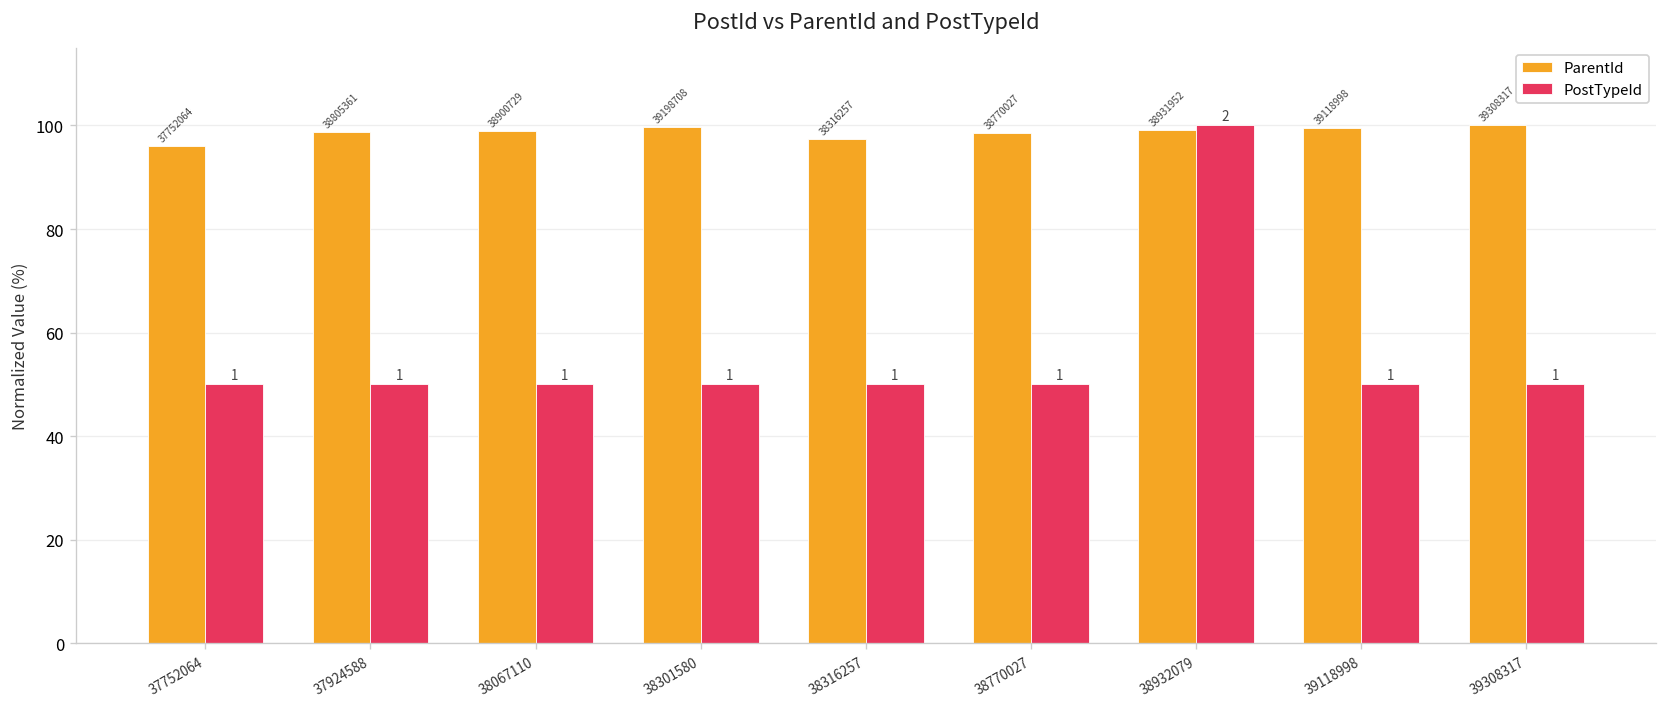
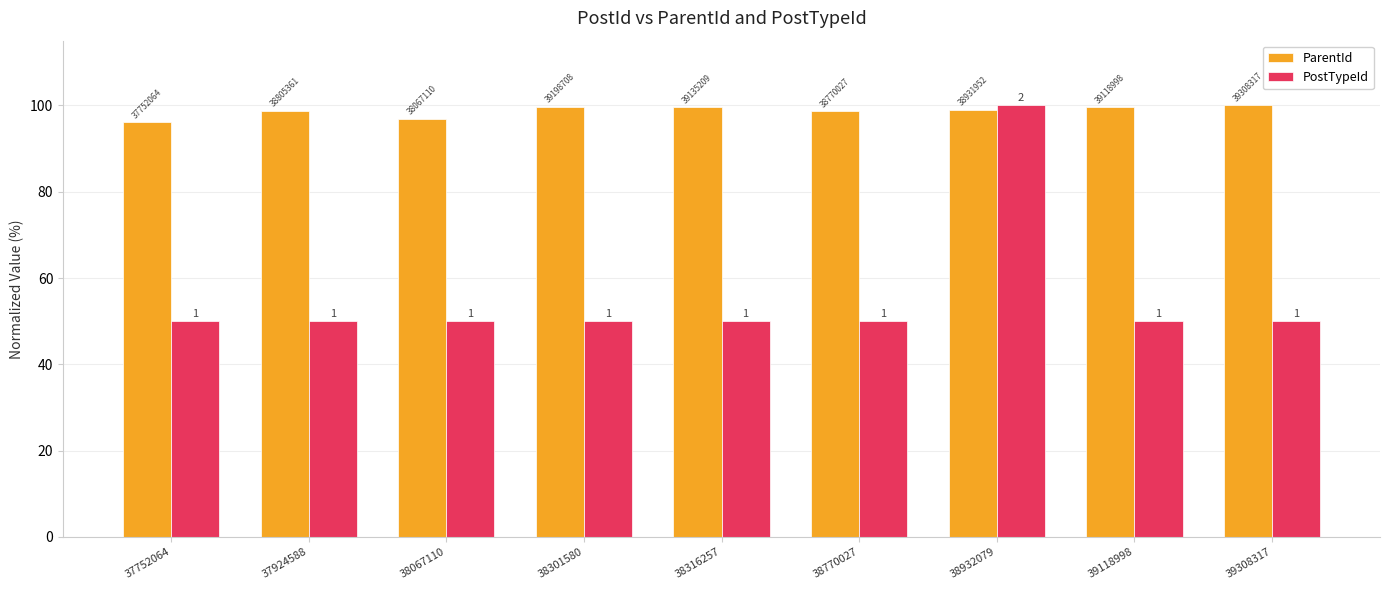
ParentId, 38067110: 38900729 -> 38067110
ParentId, 38316257: 38316257 -> 39135209
